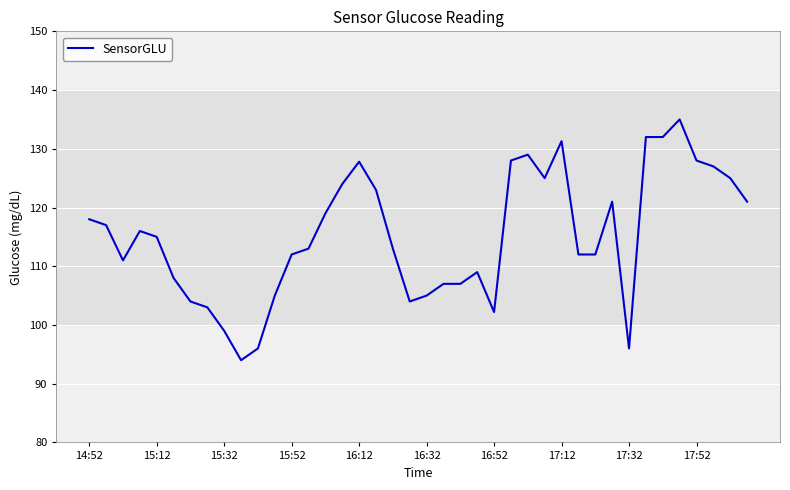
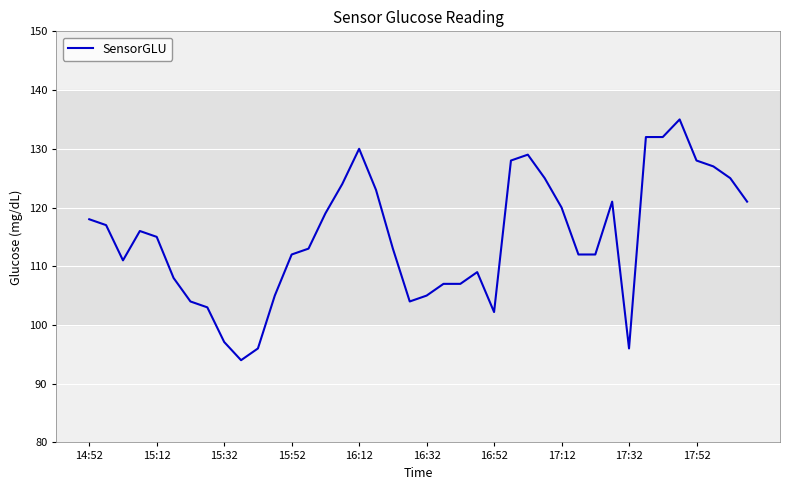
15:32: 99 -> 97
16:12: 128 -> 130
17:12: 131 -> 120
